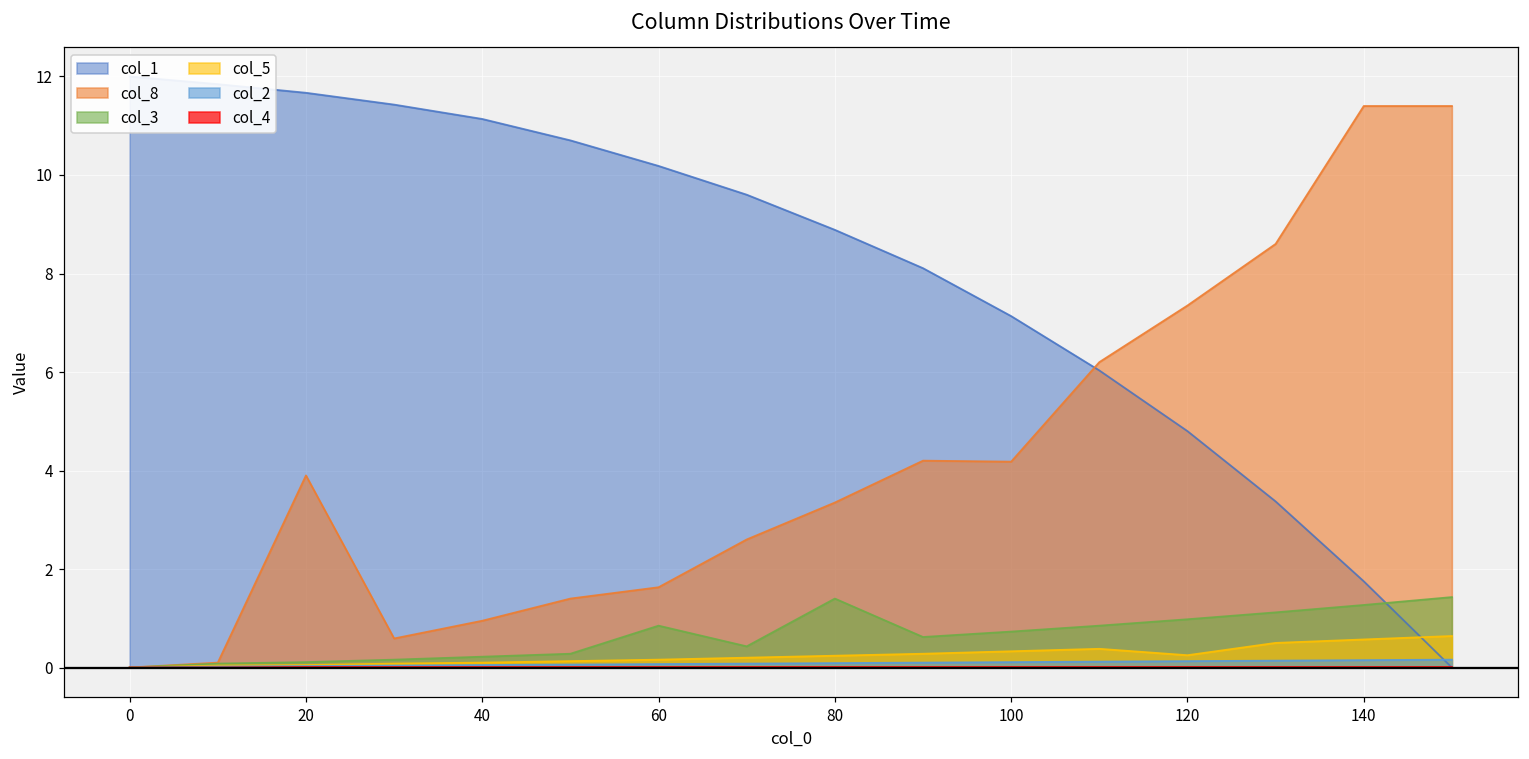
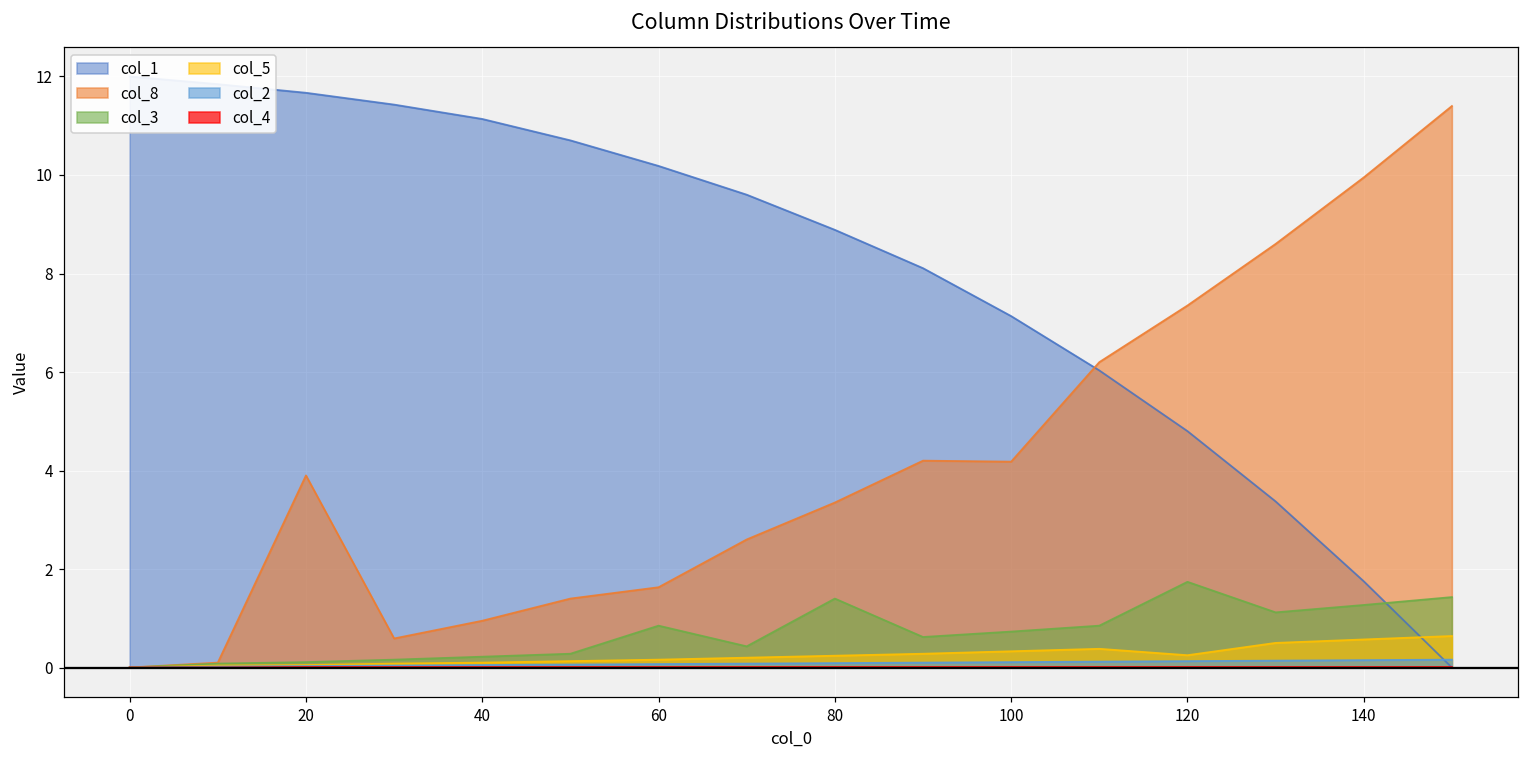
col_3, 120: 1.0 -> 1.7
col_8, 140: 11.4 -> 10.0
